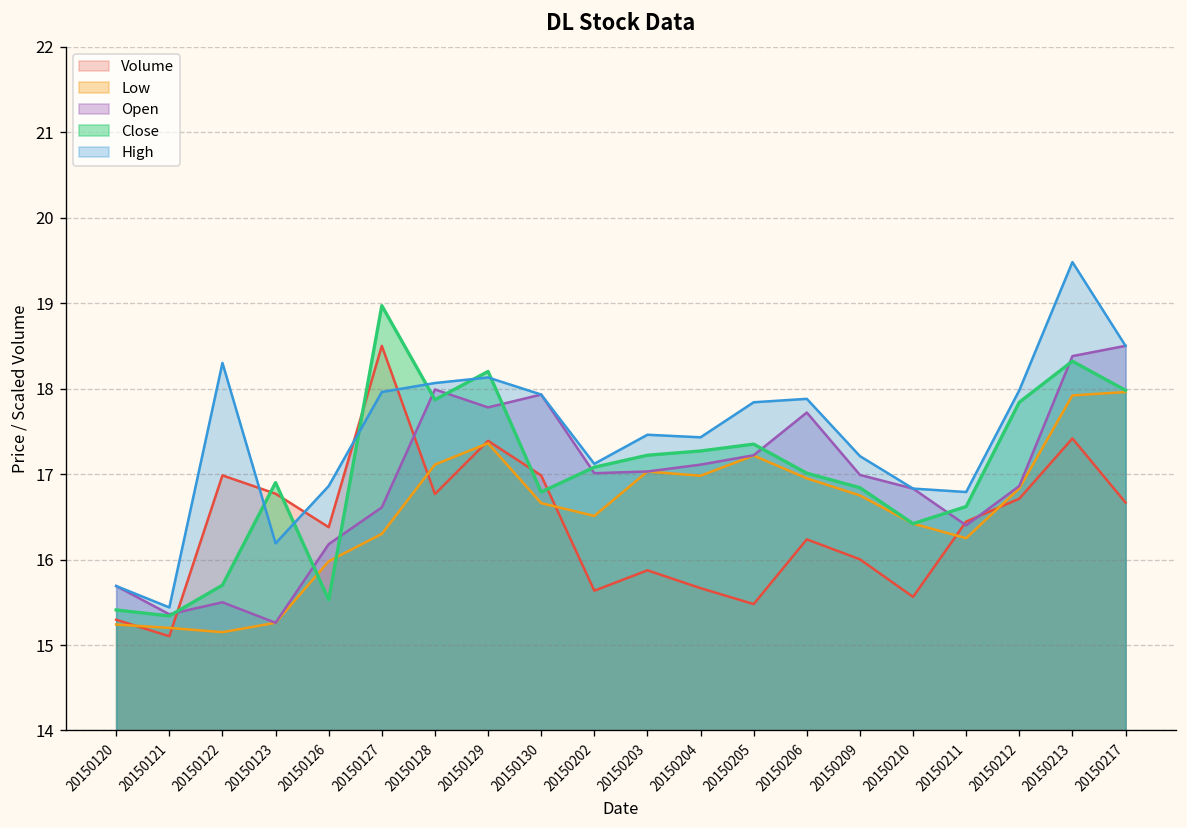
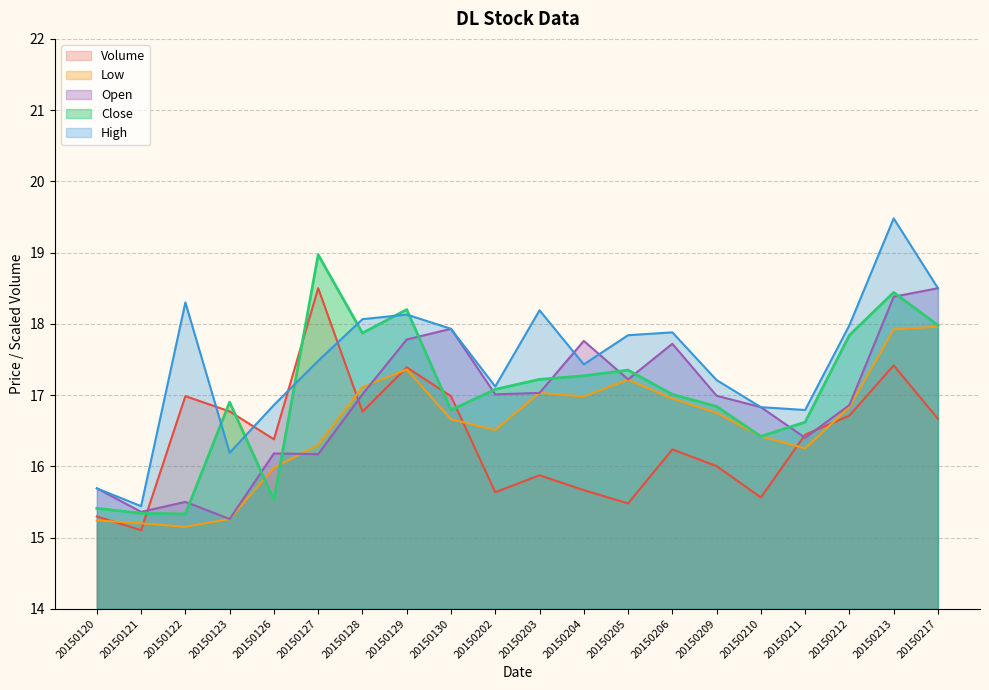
Close, 20150122: 15.7 -> 15.3
Open, 20150127: 16.6 -> 16.2
High, 20150127: 18.0 -> 17.5
Open, 20150128: 18.0 -> 17.0
High, 20150203: 17.5 -> 18.2
Open, 20150204: 17.1 -> 17.8
Close, 20150213: 18.3 -> 18.4
